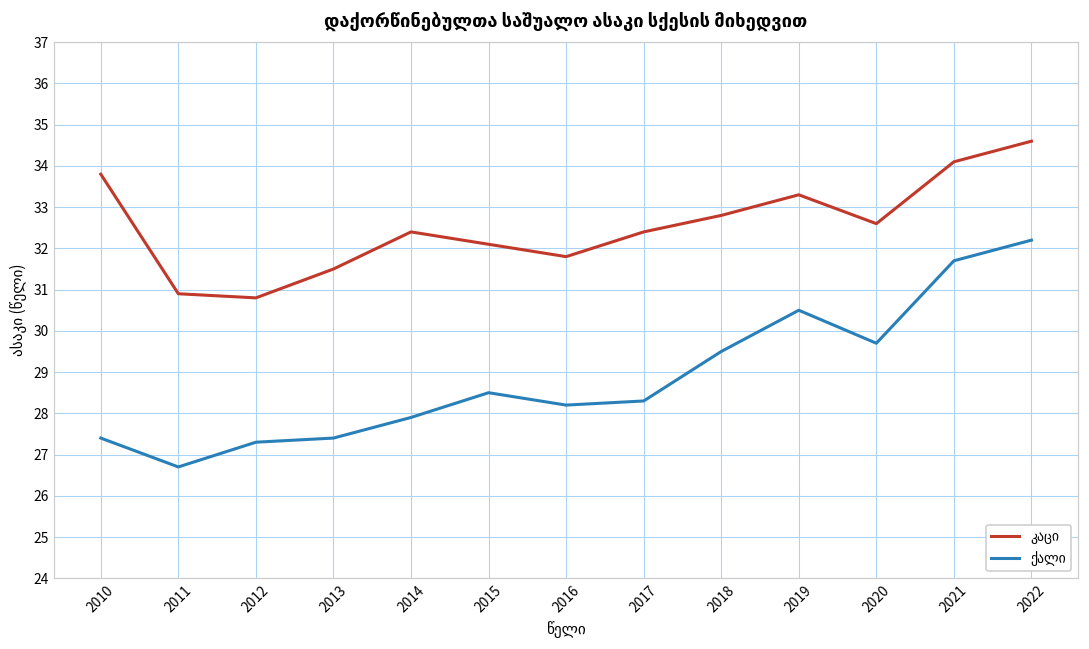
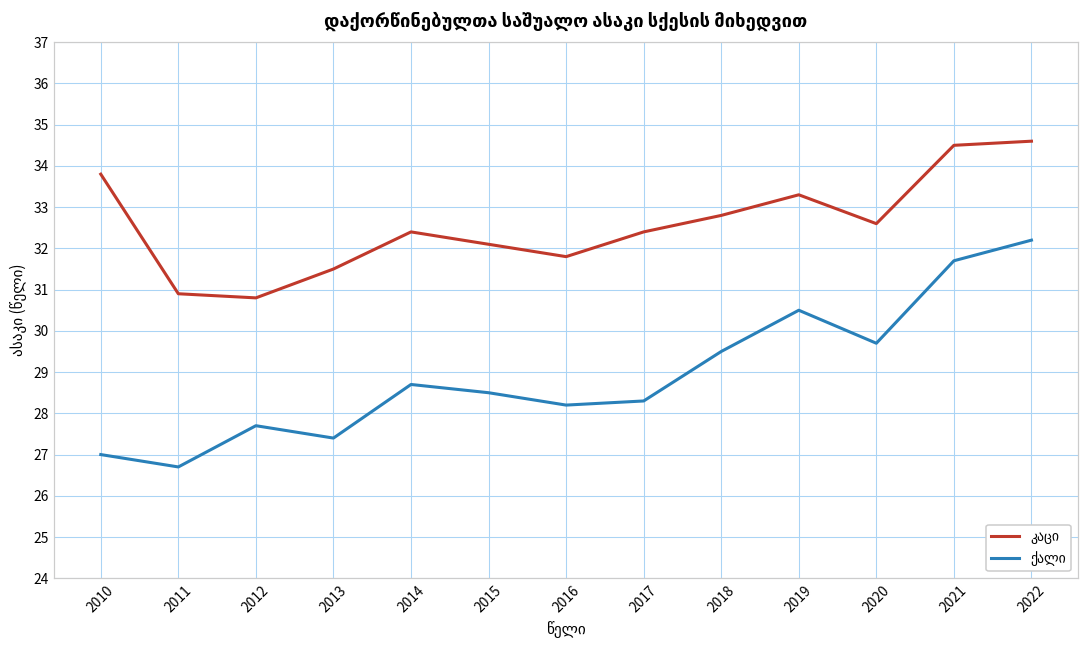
ქალი, 2010: 27.4 -> 27.0
ქალი, 2012: 27.3 -> 27.7
ქალი, 2014: 27.9 -> 28.7
კაცი, 2021: 34.1 -> 34.5
